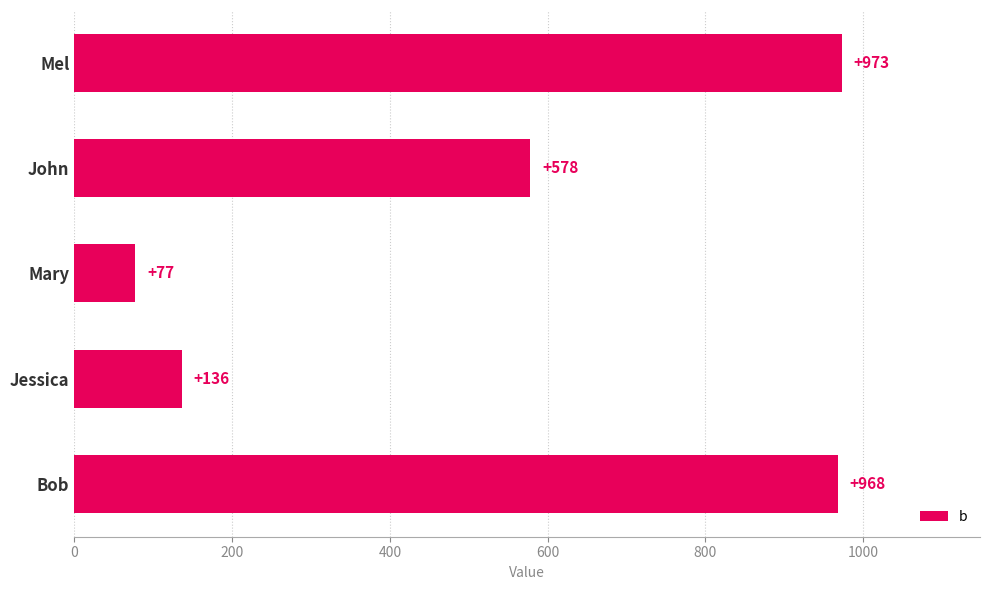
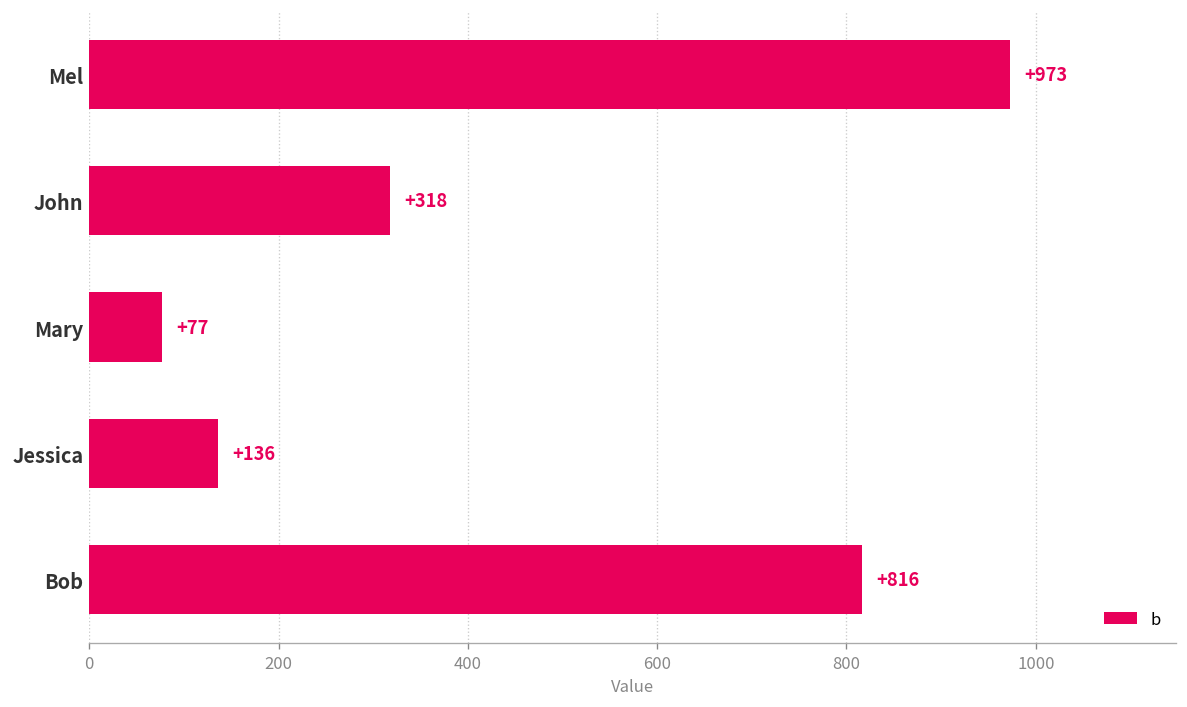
John: +578 -> +318
Bob: +968 -> +816
